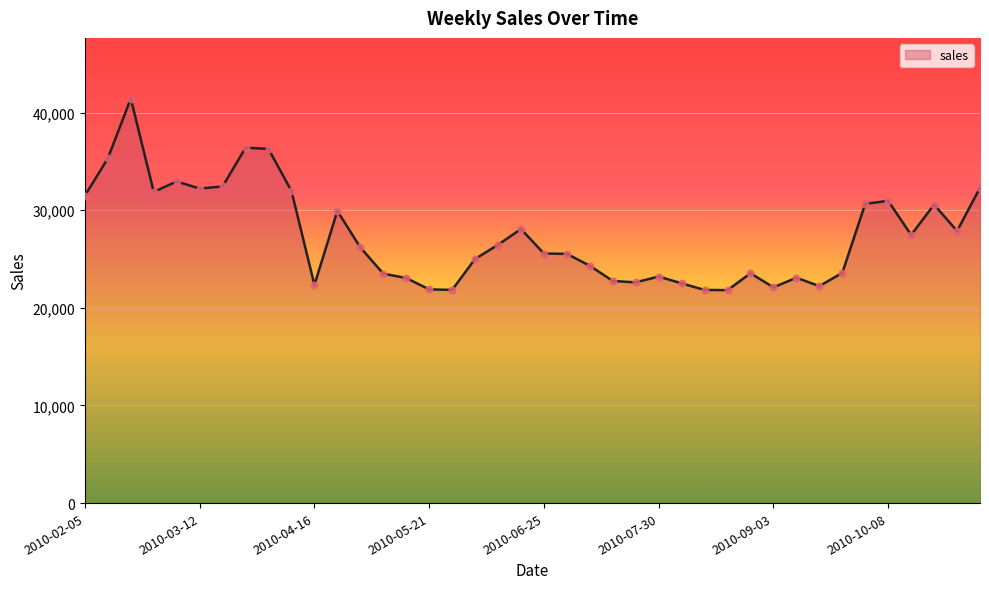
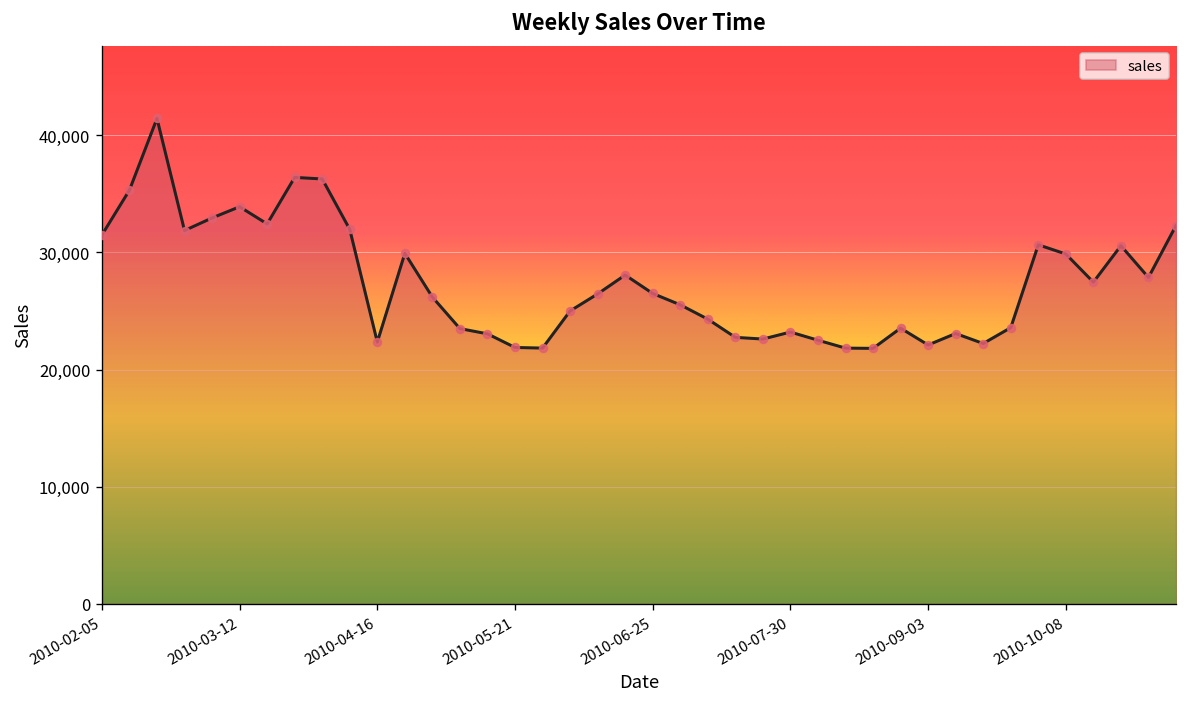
2010-03-12: 32,000 -> 34,000
2010-06-25: 25,600 -> 26,500
2010-10-08: 31,000 -> 30,000
